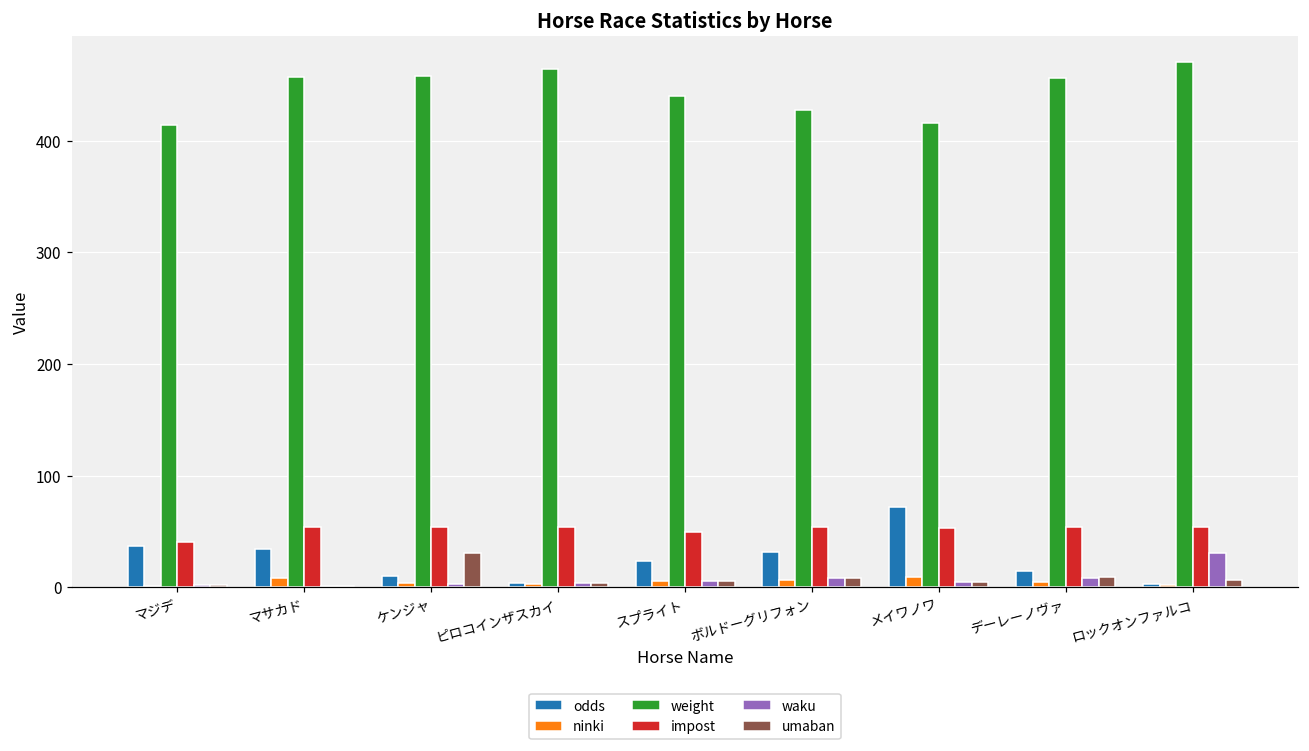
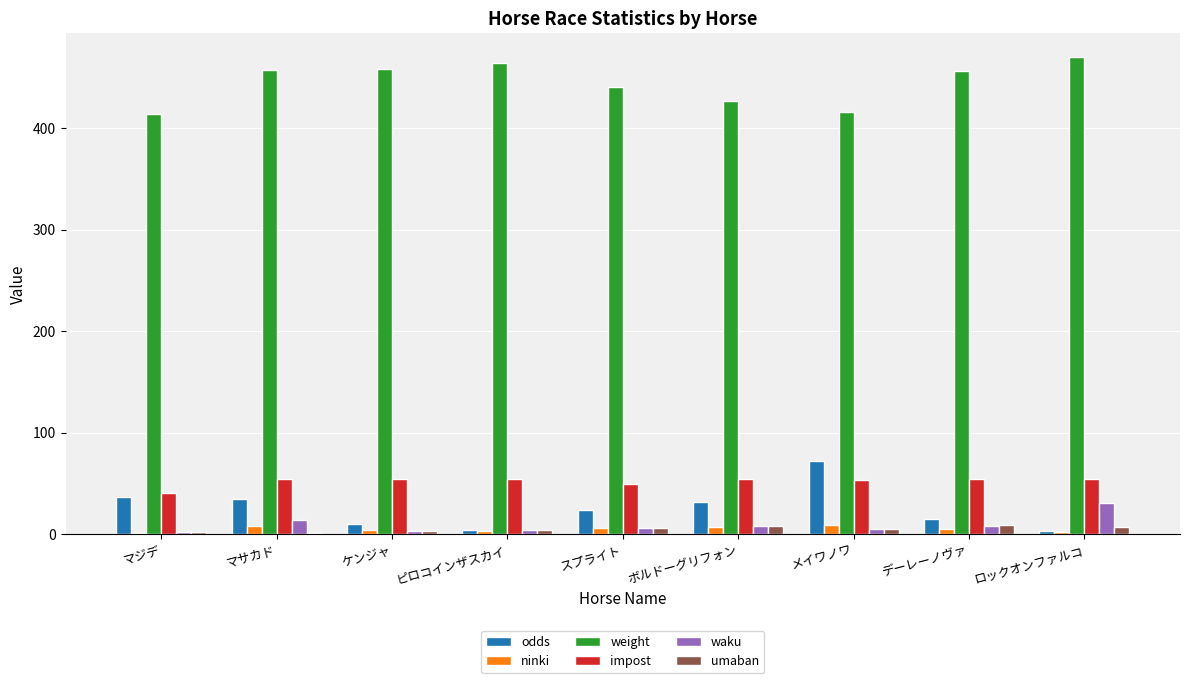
waku, マサカド: 1 -> 14
umaban, ケンジャ: 31 -> 3
